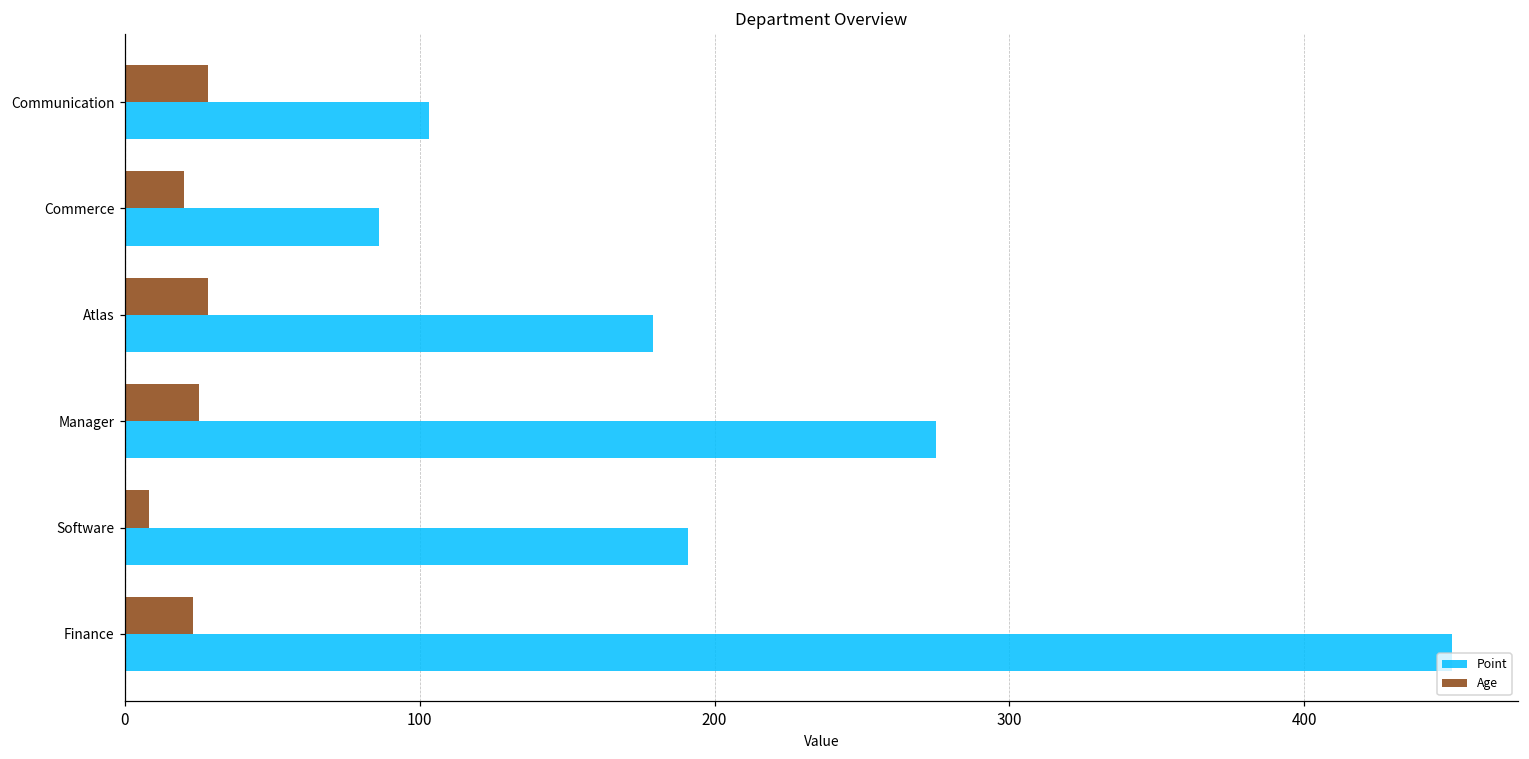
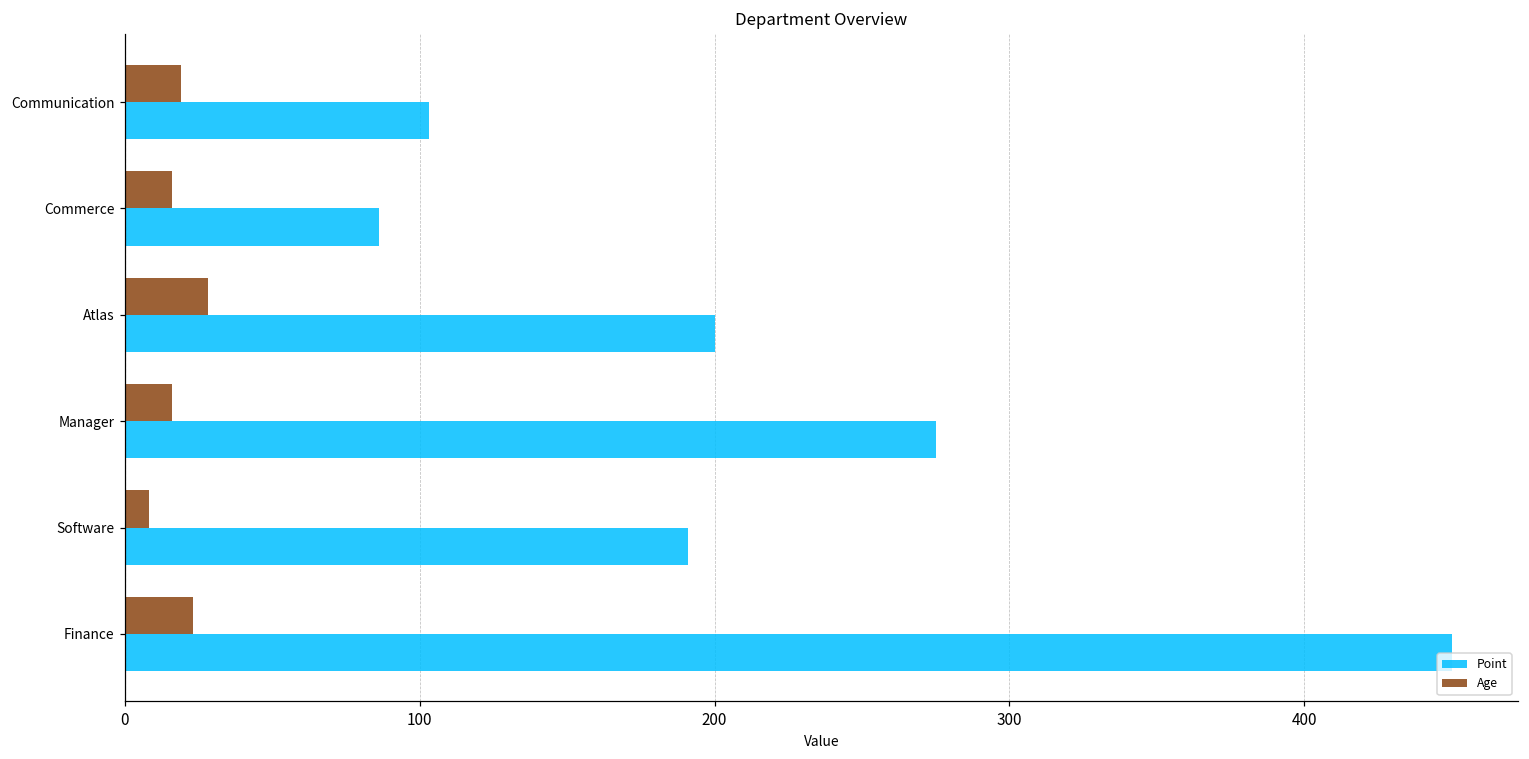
Age, Communication: 28 -> 19
Age, Commerce: 20 -> 16
Point, Atlas: 179 -> 200
Age, Manager: 25 -> 16
